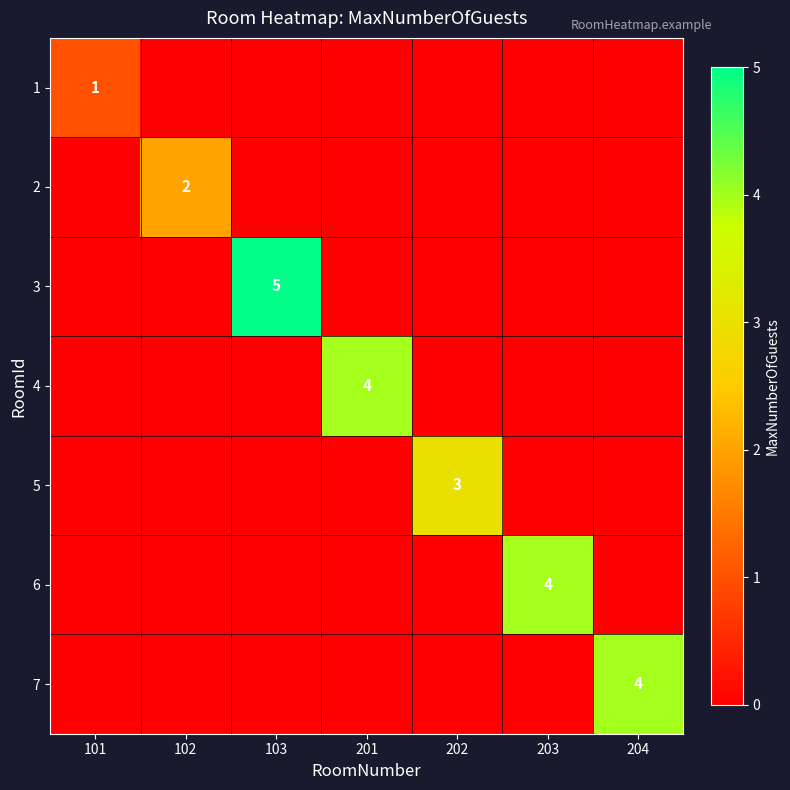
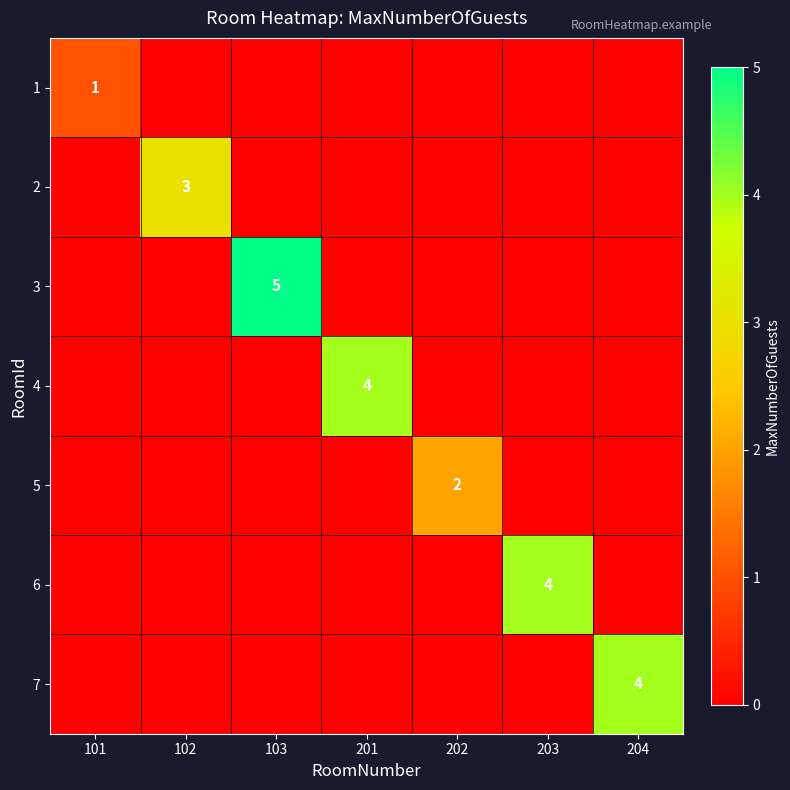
2, 102: 2 -> 3
5, 202: 3 -> 2
